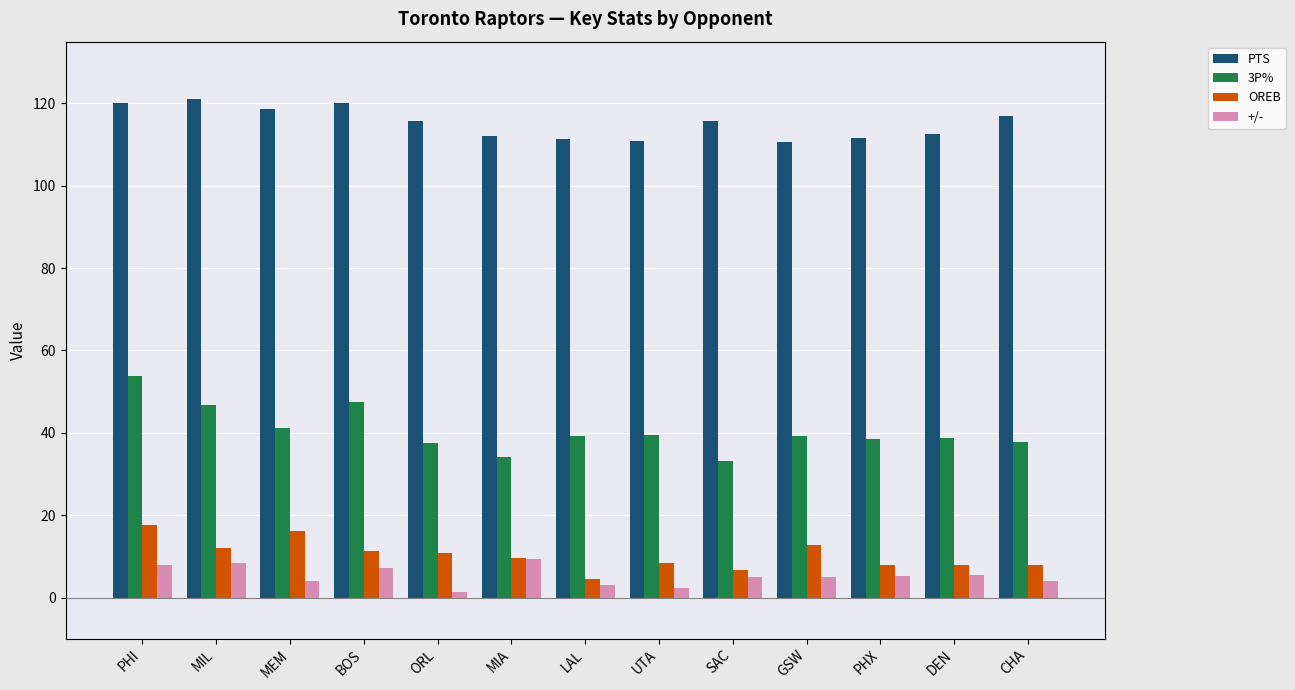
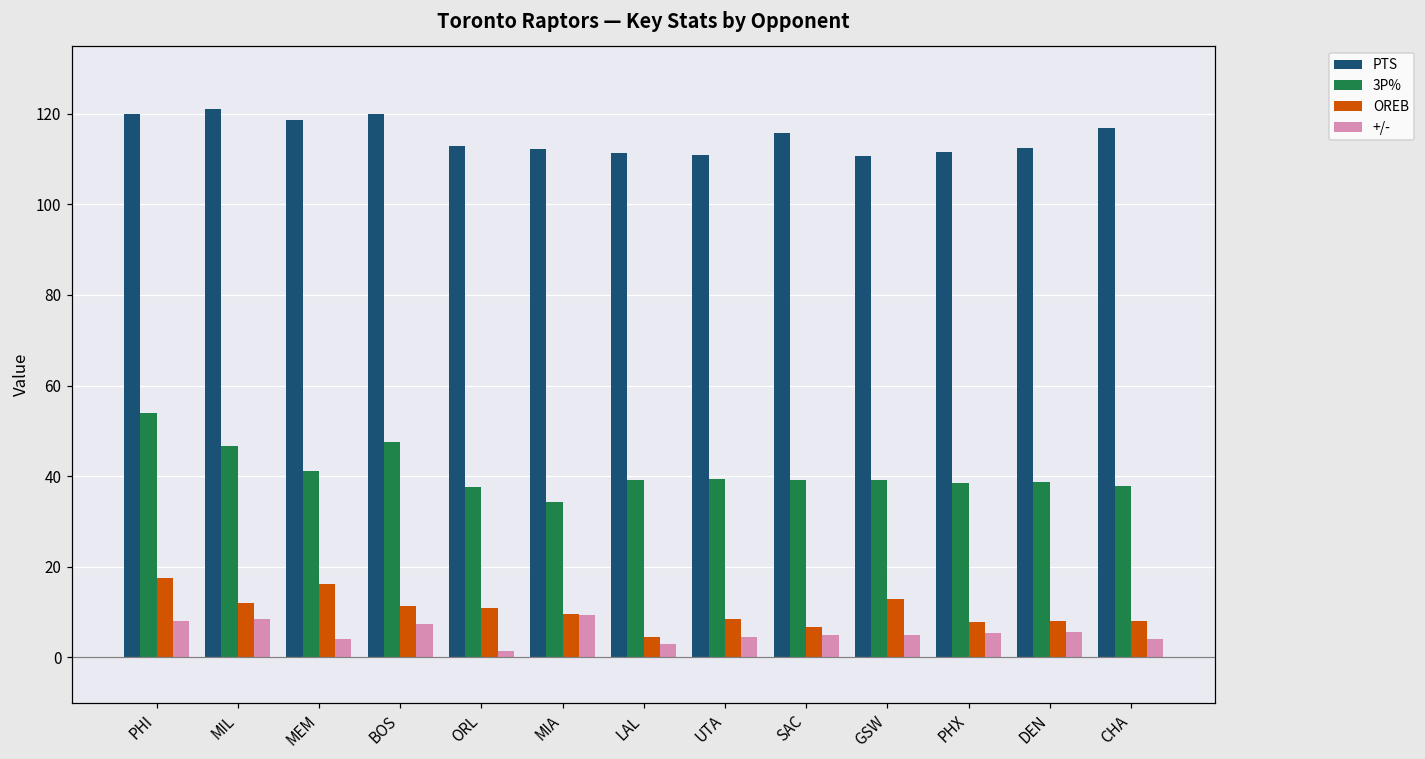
PTS, ORL: 116 -> 113
+/-, UTA: 2 -> 5
3P%, SAC: 33 -> 39
